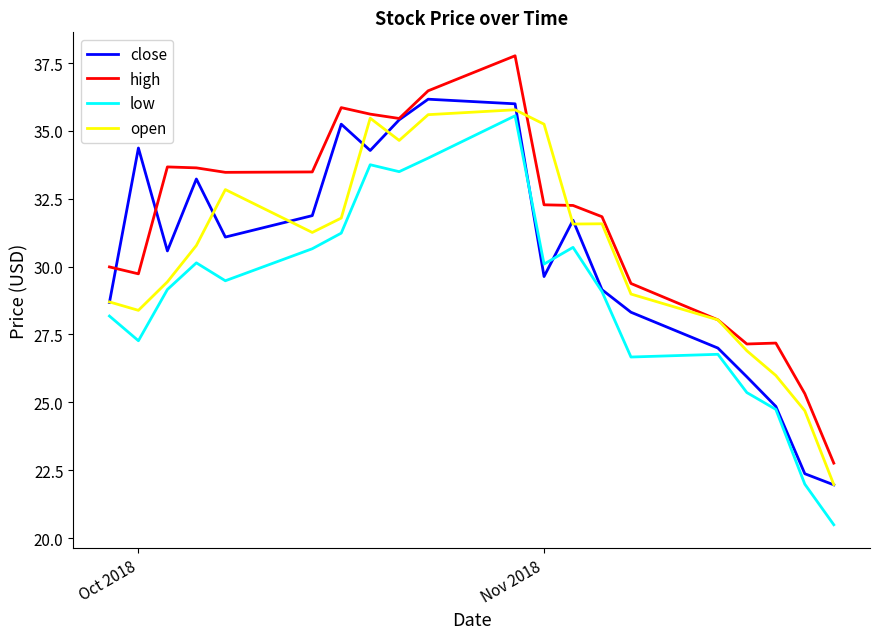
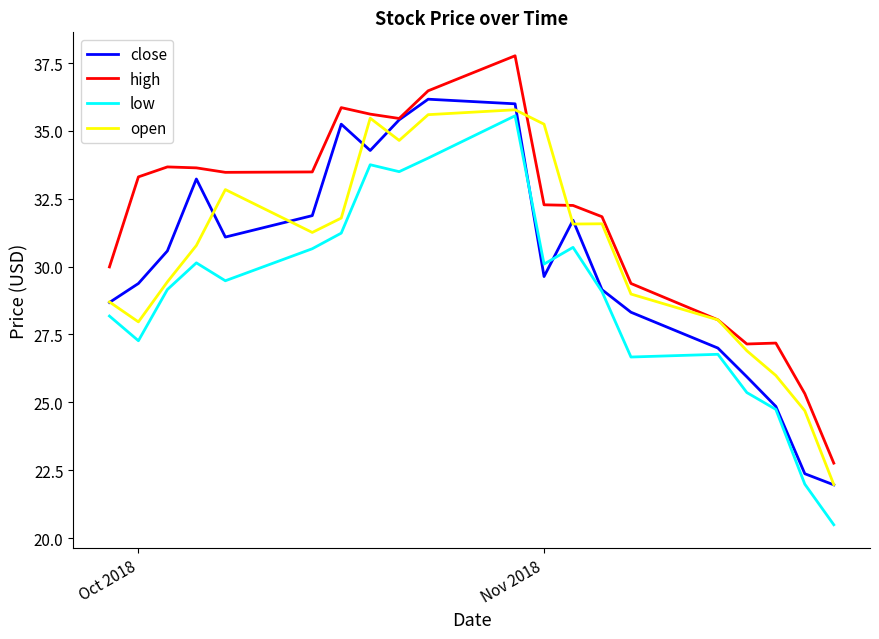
close, Oct 2018: 34.4 -> 29.4
high, Oct 2018: 29.7 -> 33.3
open, Oct 2018: 28.4 -> 28.0
